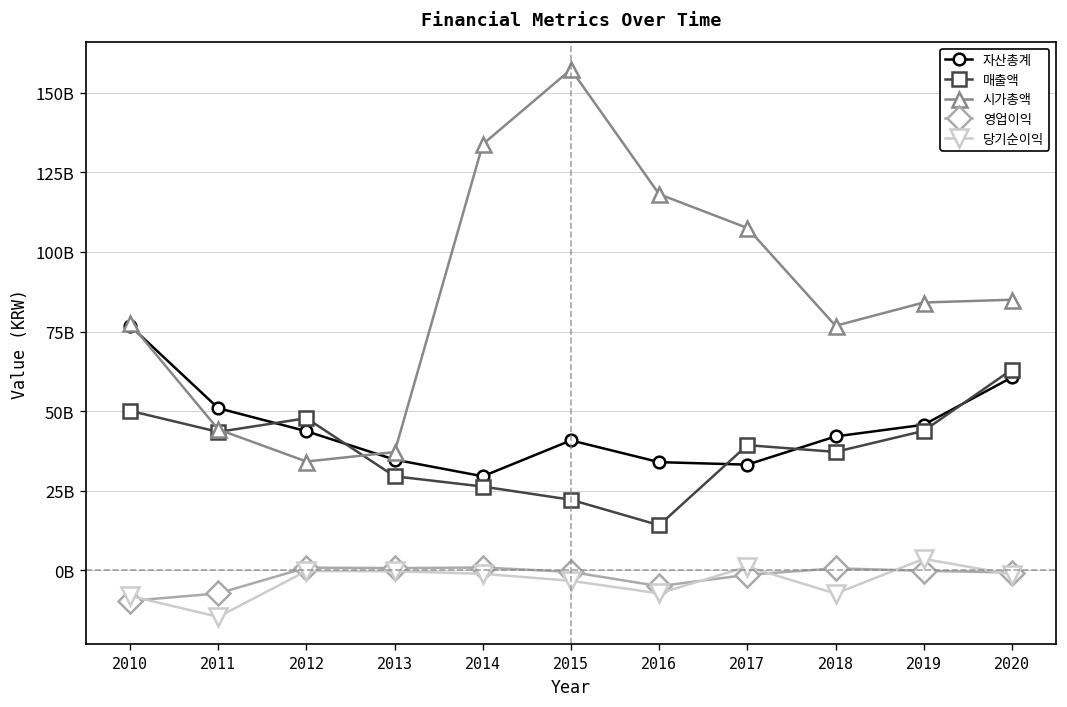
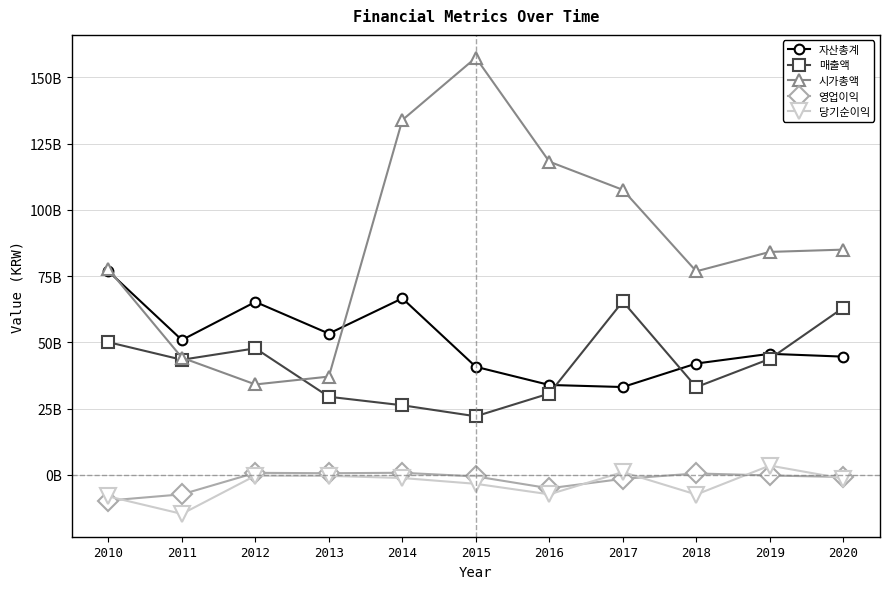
자산총계, 2012: 44000000000 -> 65000000000
자산총계, 2013: 35000000000 -> 53000000000
자산총계, 2014: 30000000000 -> 67000000000
매출액, 2016: 14000000000 -> 31000000000
매출액, 2017: 39000000000 -> 65000000000
매출액, 2018: 37000000000 -> 33000000000
자산총계, 2020: 61000000000 -> 45000000000
